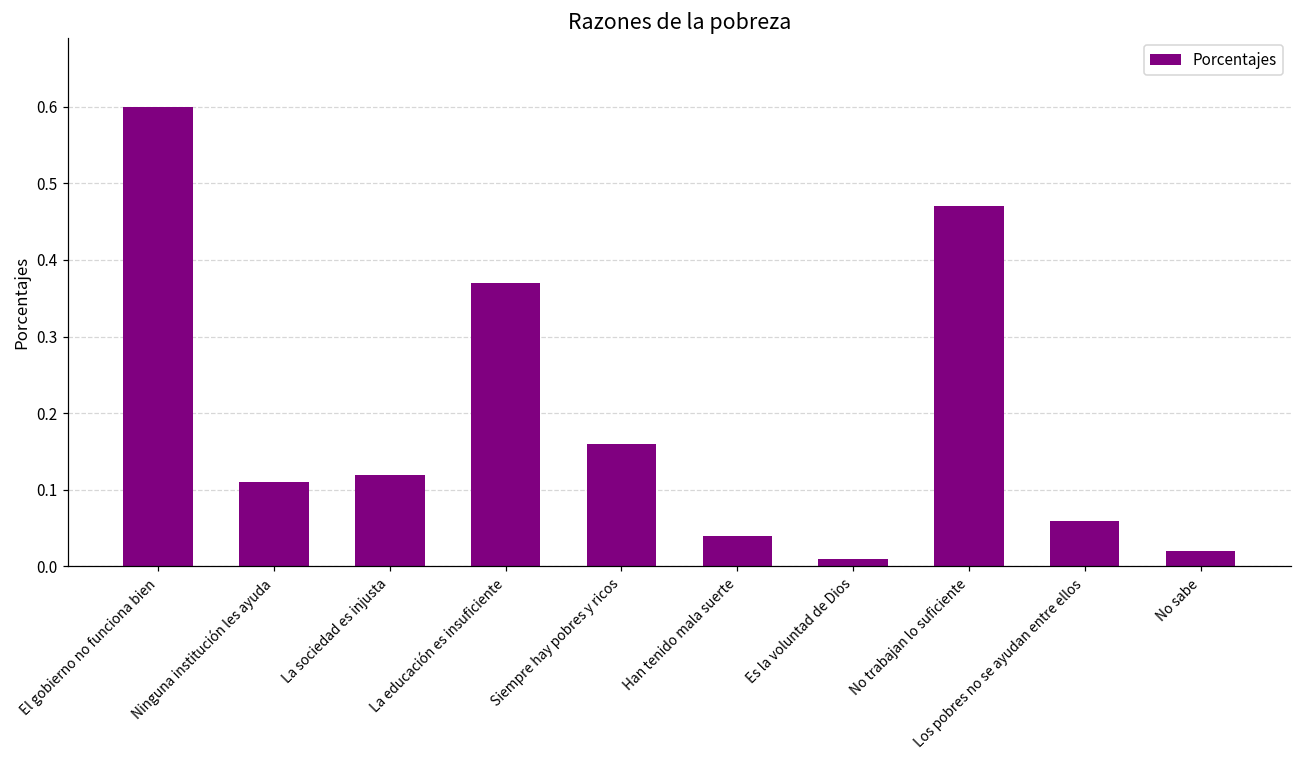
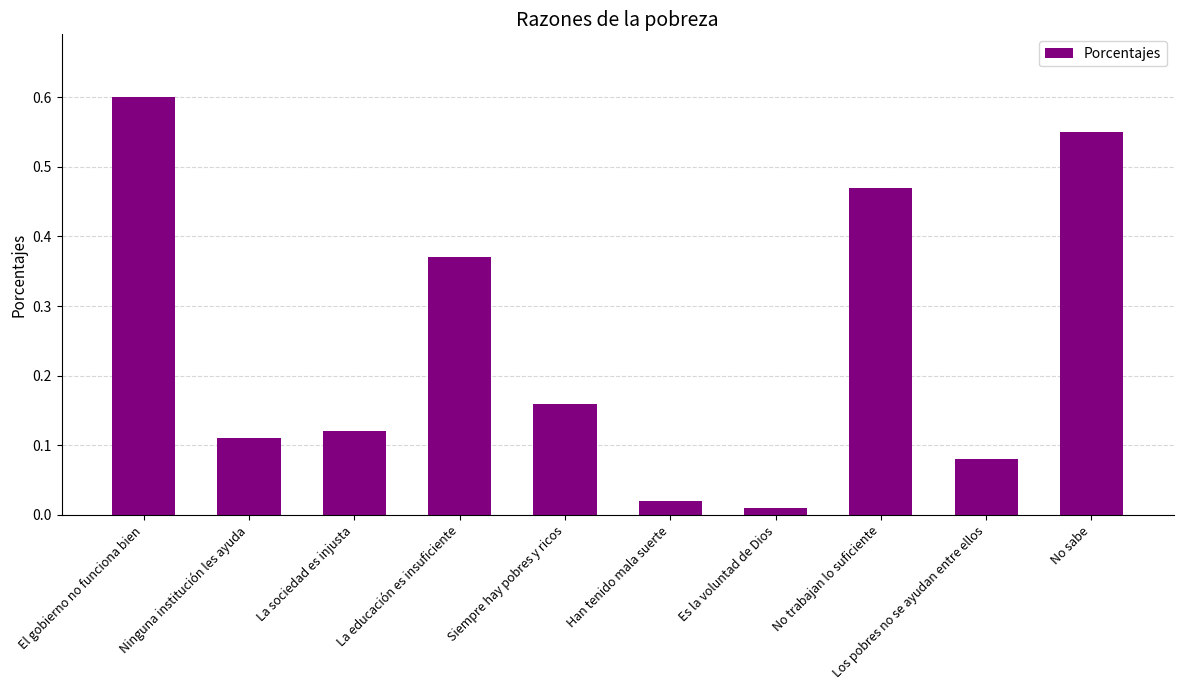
Han tenido mala suerte: 0.04 -> 0.02
Los pobres no se ayudan entre ellos: 0.06 -> 0.08
No sabe: 0.02 -> 0.55
